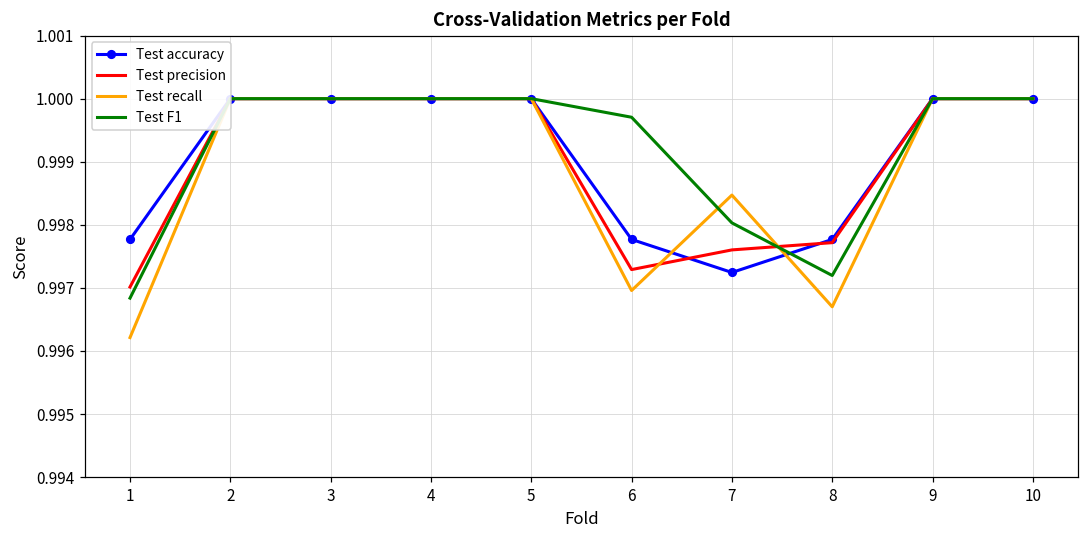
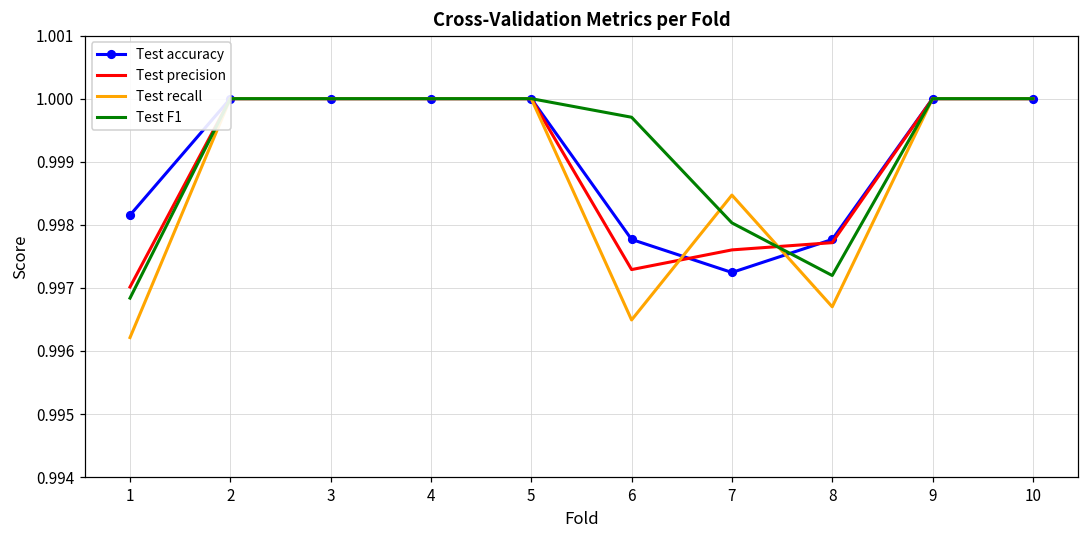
Test accuracy, 1: 0.9978 -> 0.9982
Test recall, 6: 0.9970 -> 0.9965
